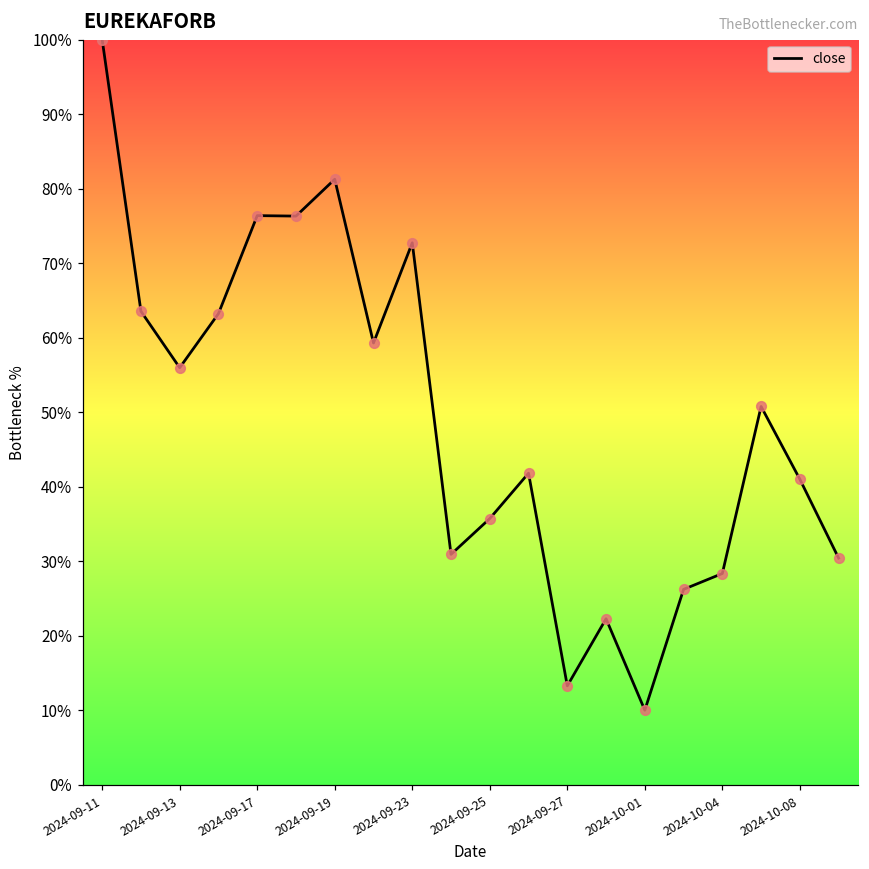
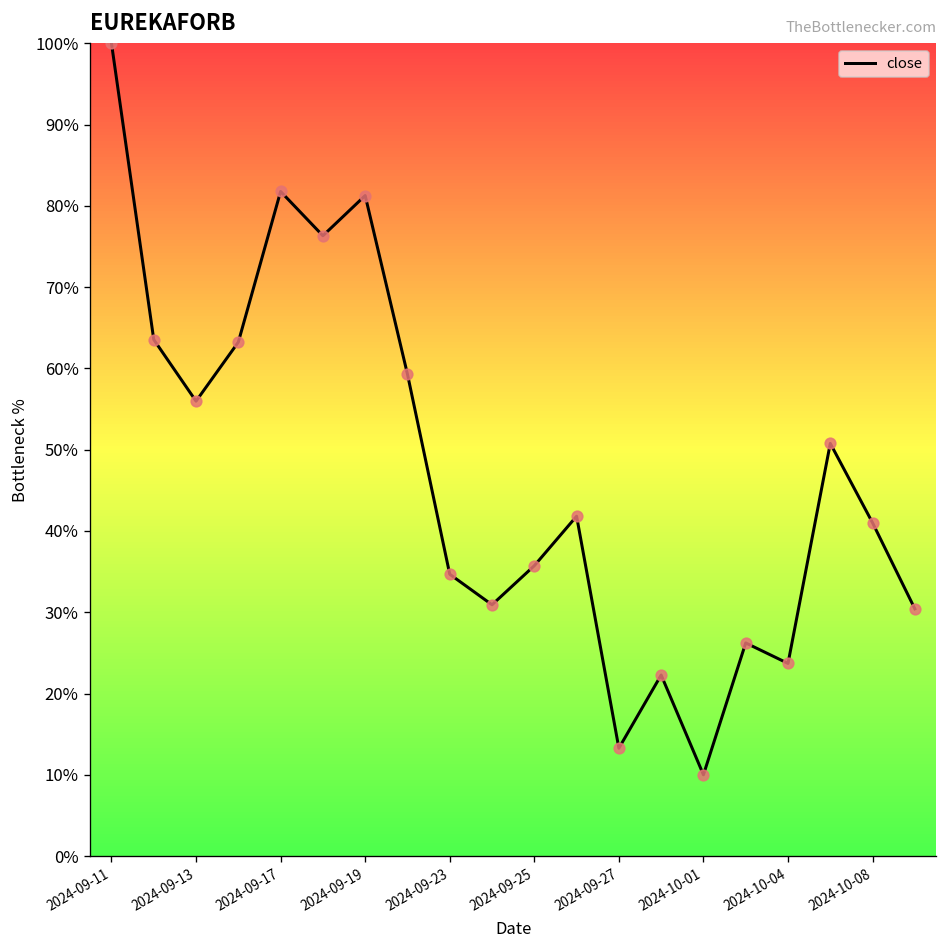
2024-09-17: 76% -> 82%
2024-09-23: 73% -> 35%
2024-10-04: 28% -> 24%
